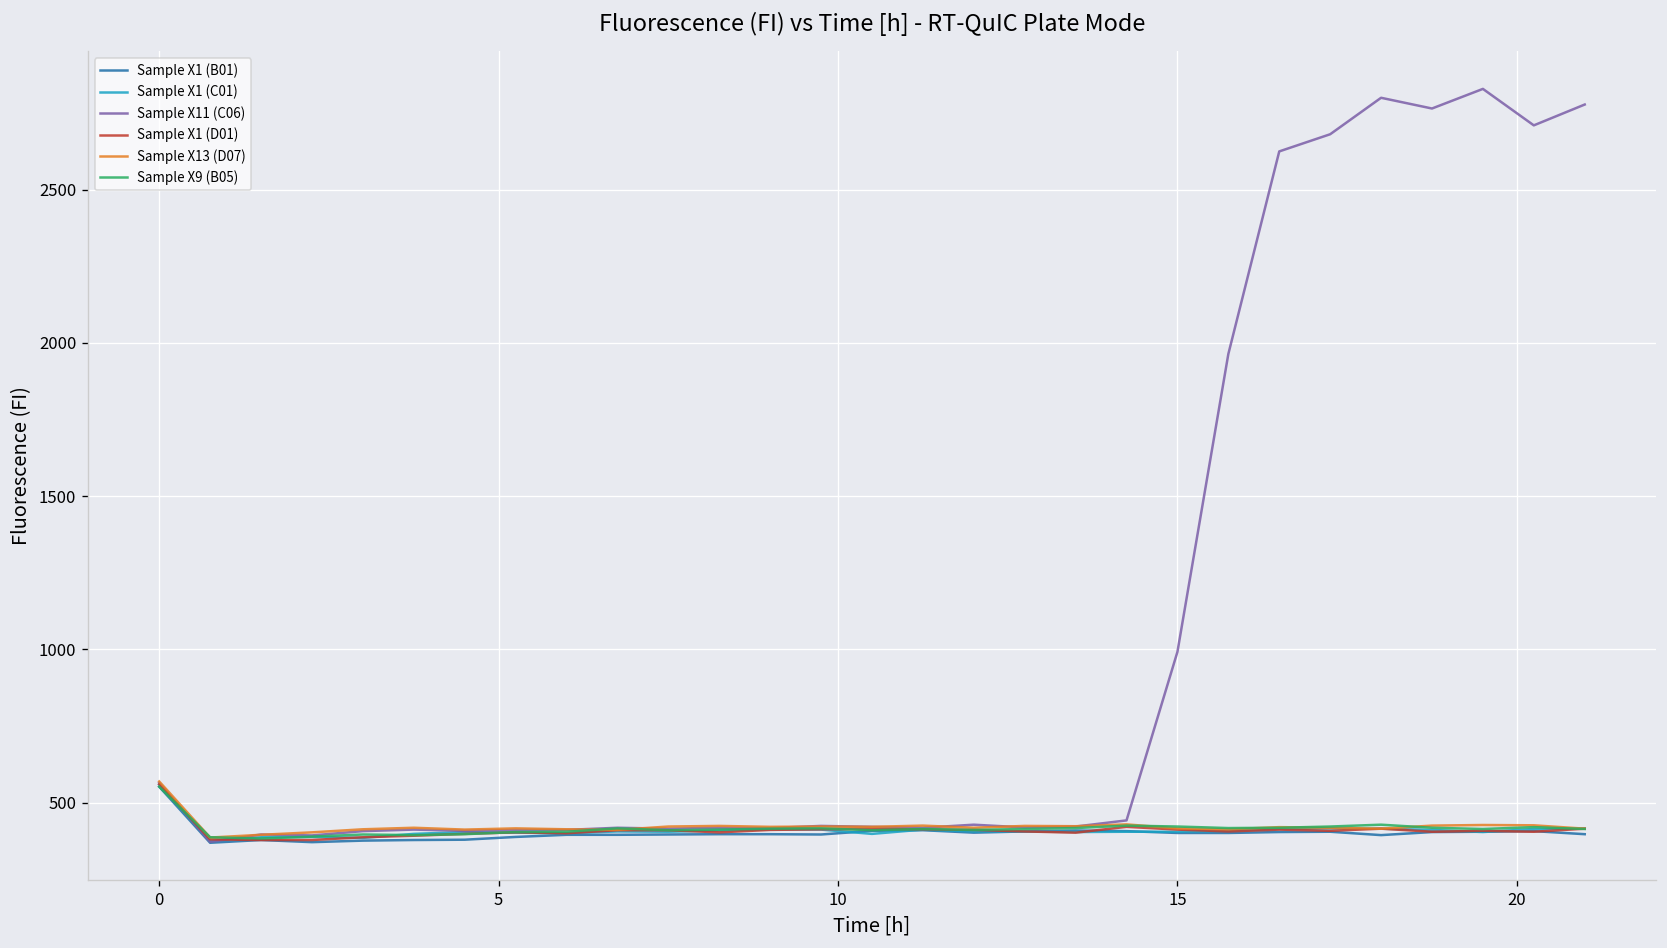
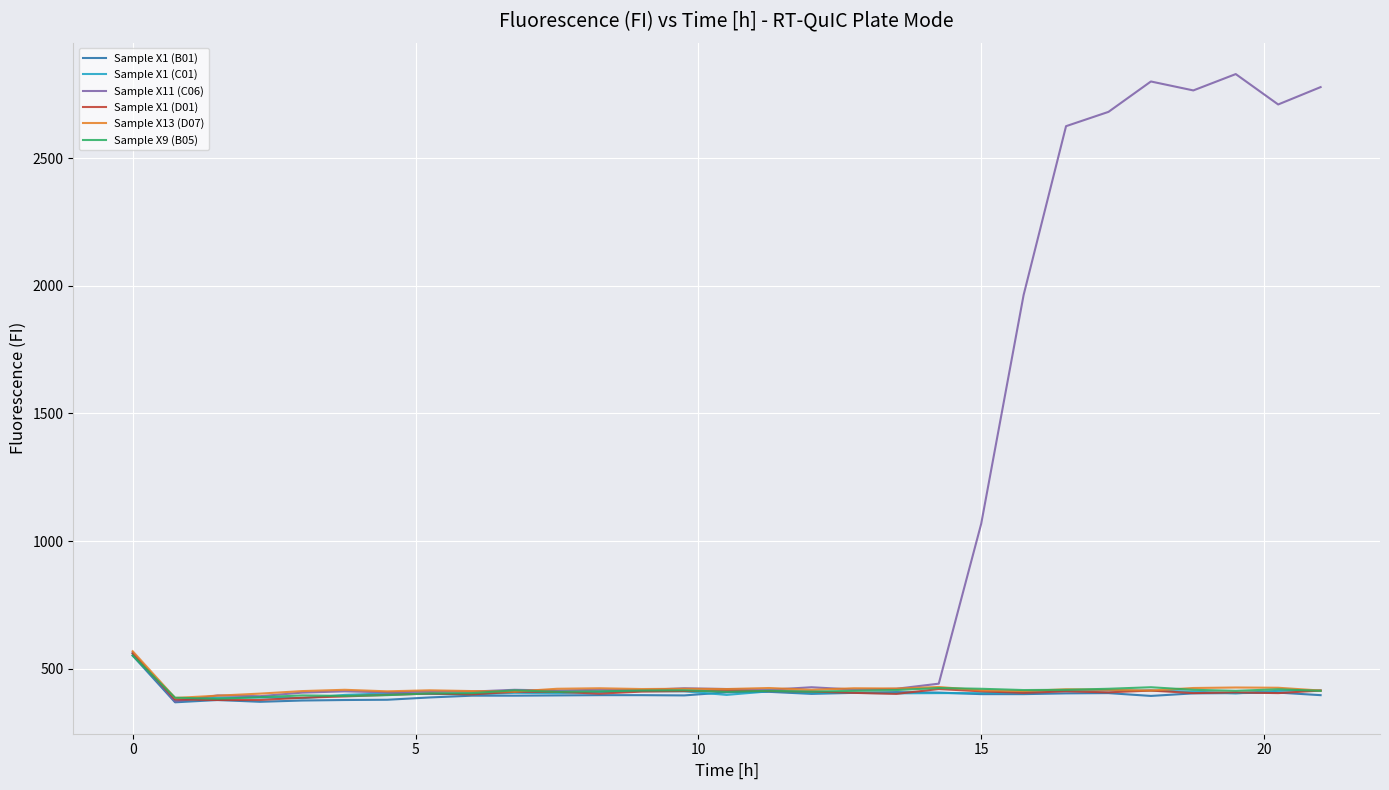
Sample X11 (C06), 15: 990 -> 1070
